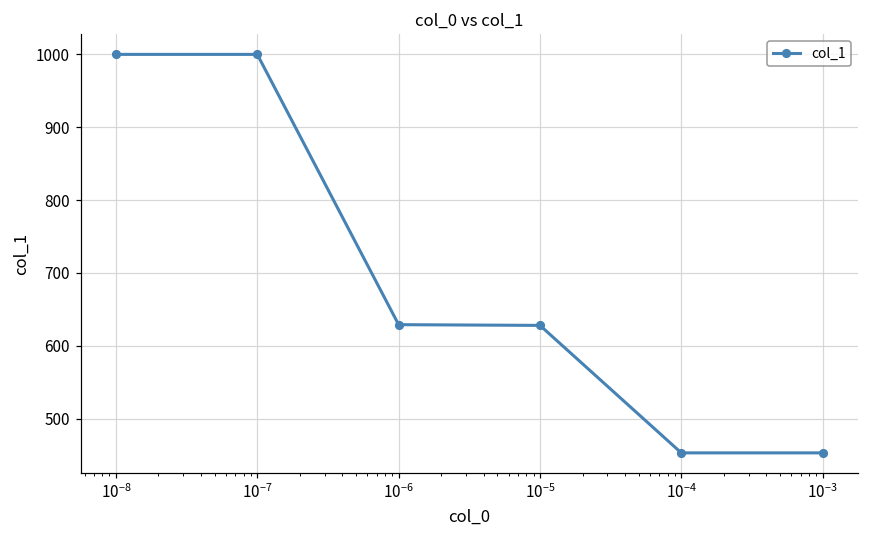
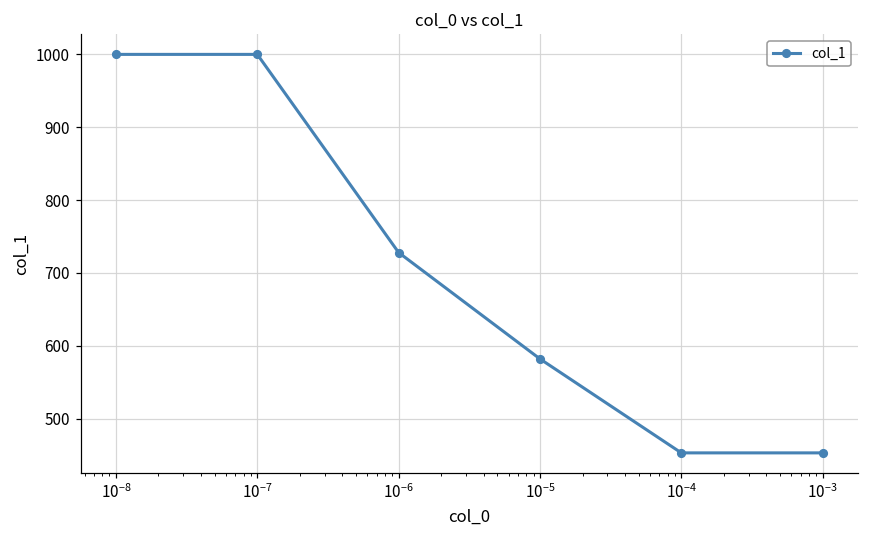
10^-6: 630 -> 730
10^-5: 630 -> 580
